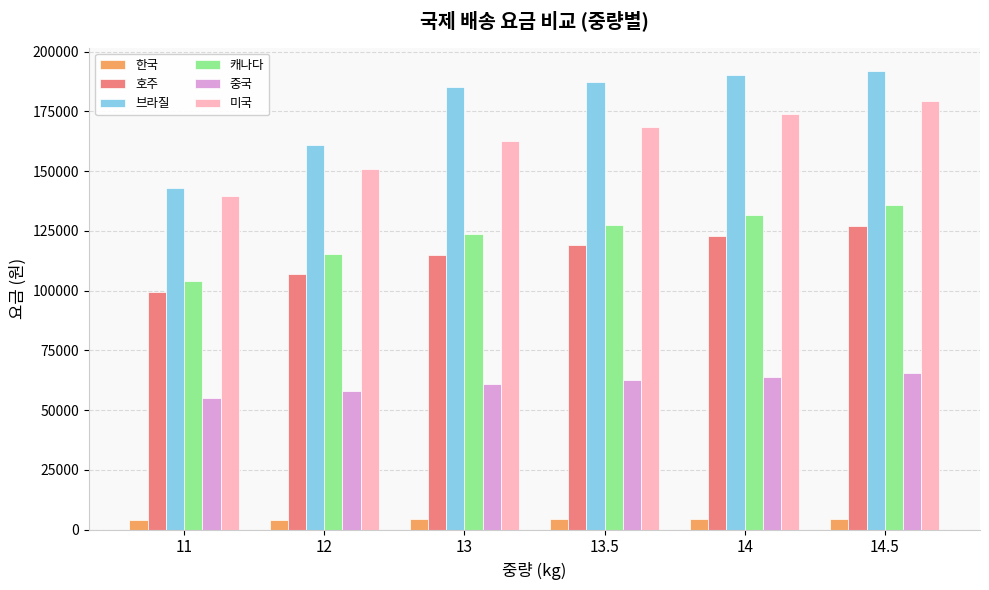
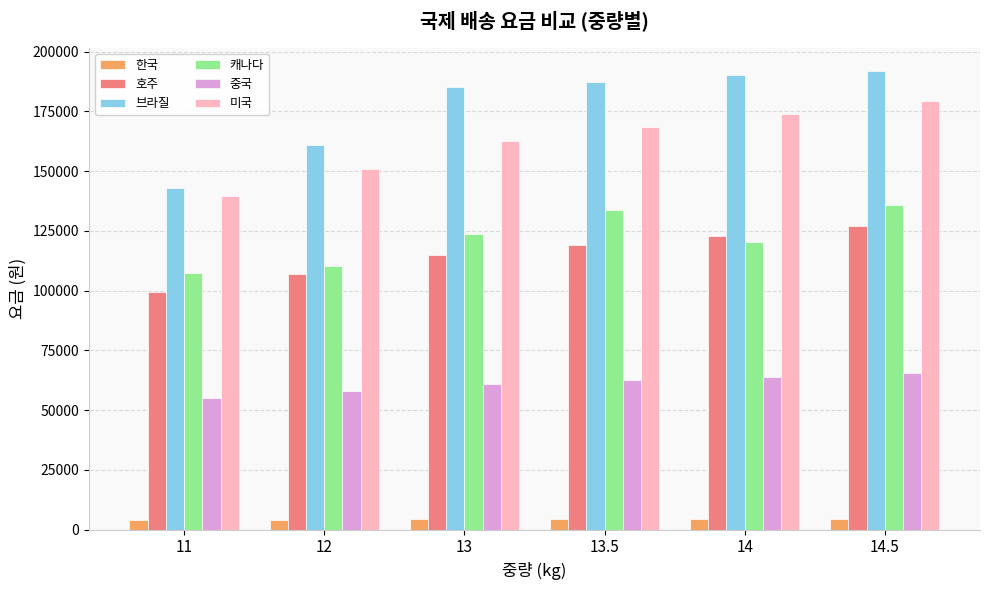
캐나다, 11: 104000 -> 108000
캐나다, 12: 116000 -> 110000
캐나다, 13.5: 128000 -> 134000
캐나다, 14: 132000 -> 120000
